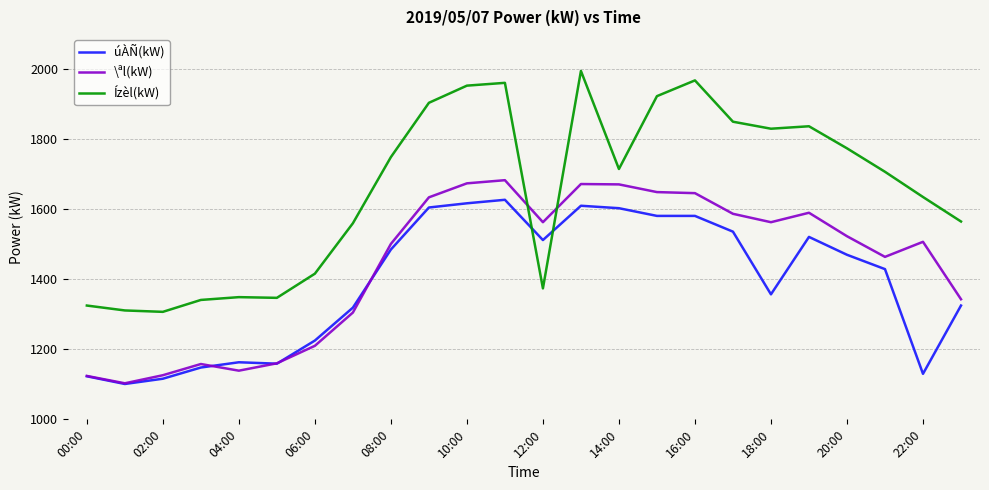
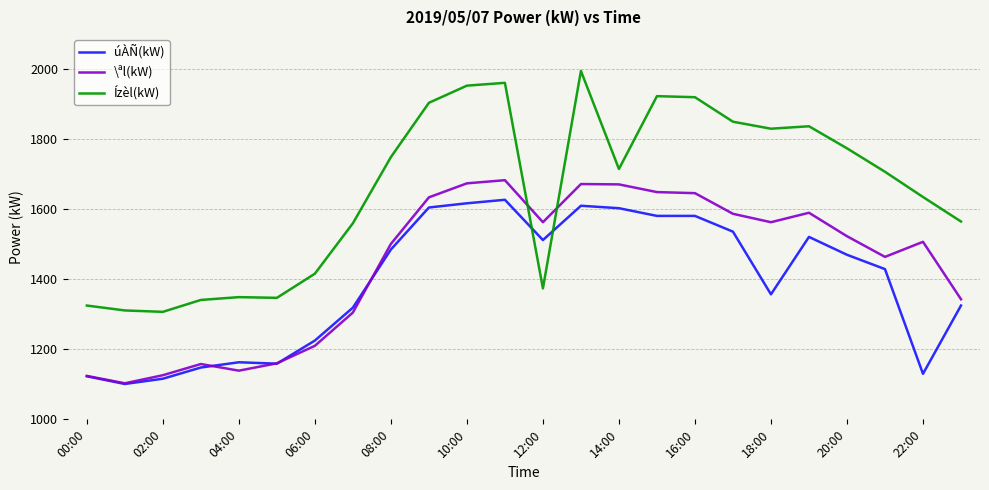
Ízèl(kW), 16:00: 1970 -> 1920
